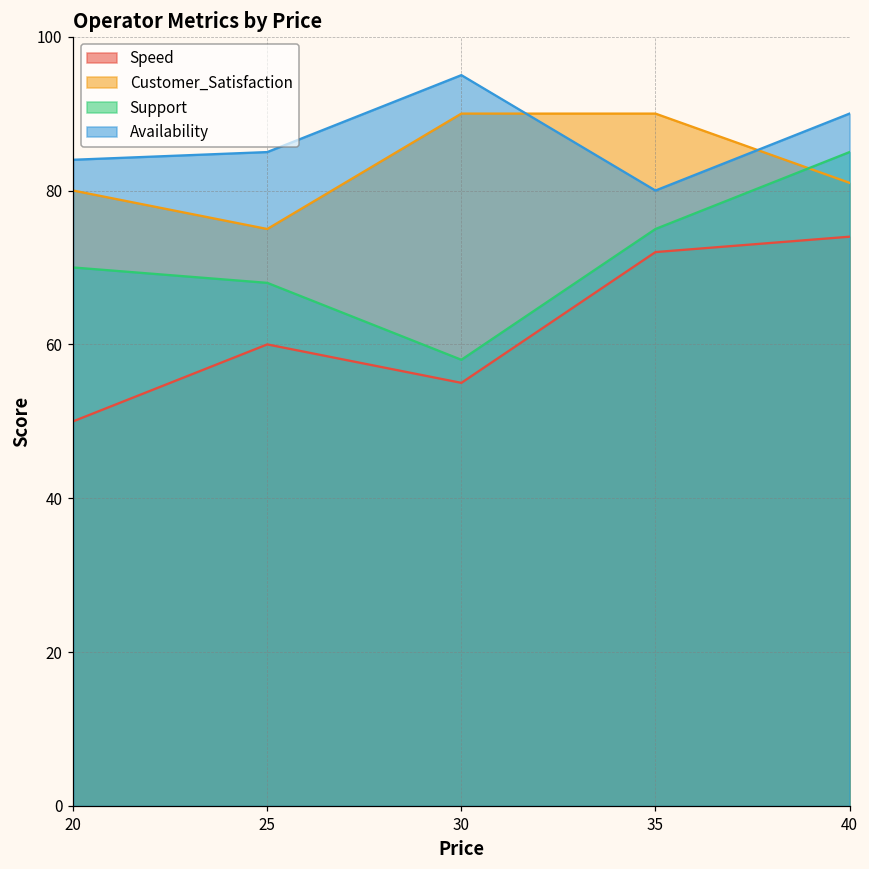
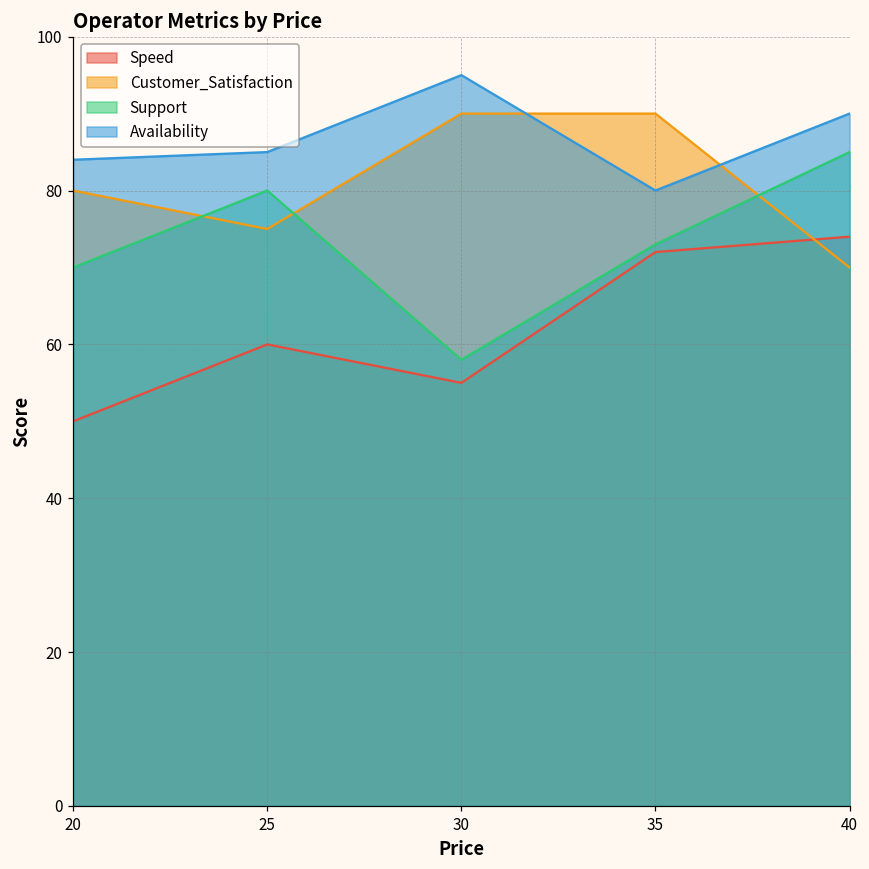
Support, 25: 68 -> 80
Support, 35: 75 -> 73
Customer_Satisfaction, 40: 81 -> 70
